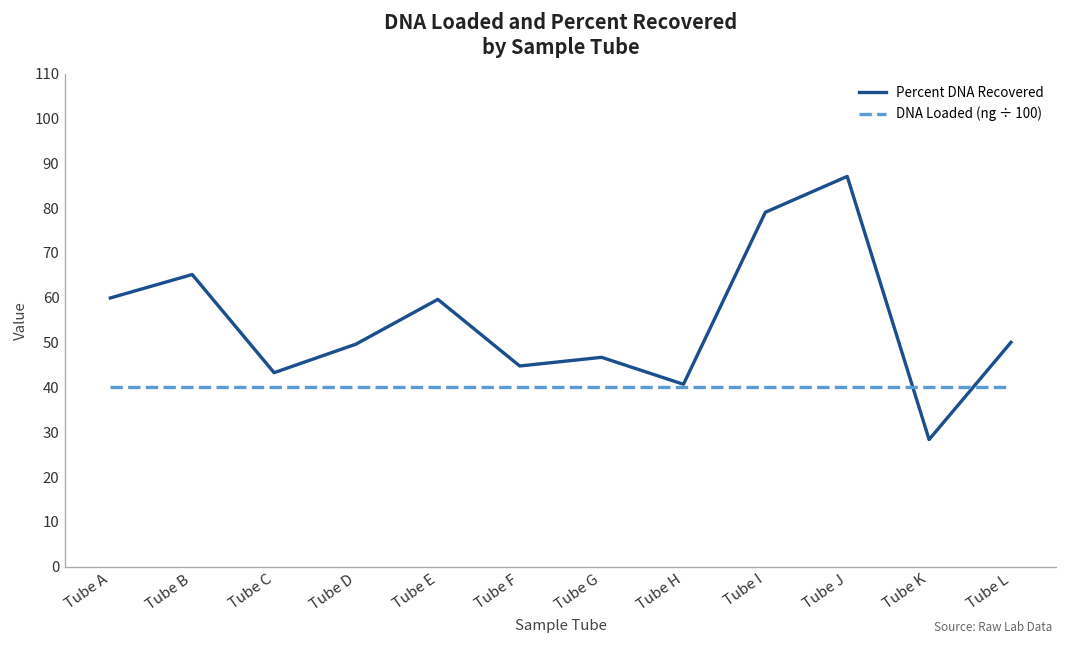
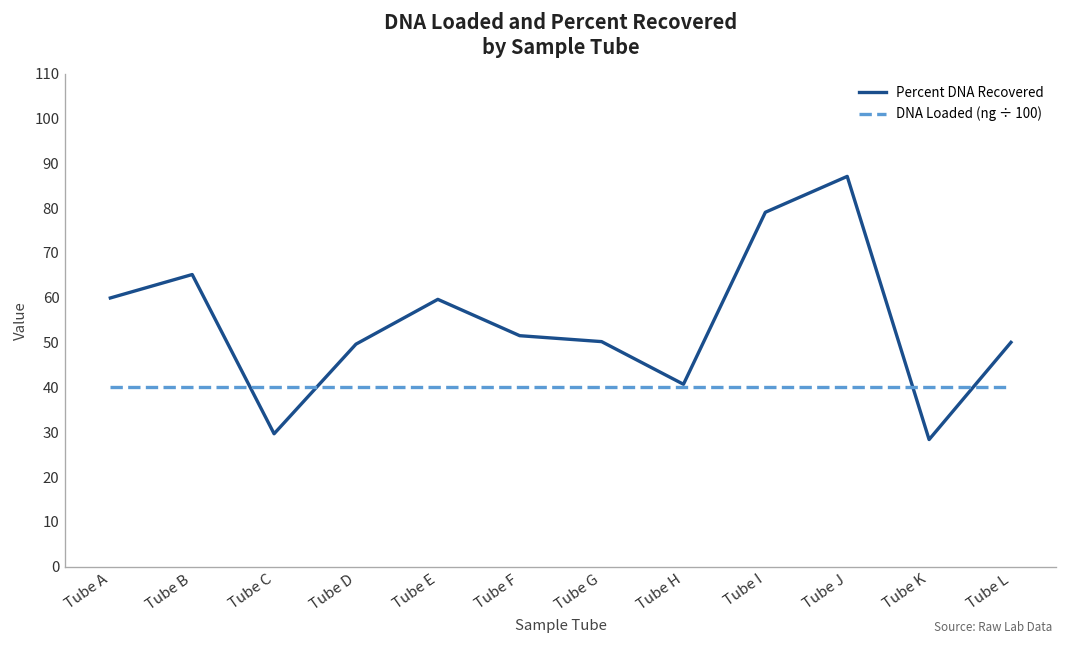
Percent DNA Recovered, Tube C: 43 -> 30
Percent DNA Recovered, Tube F: 45 -> 52
Percent DNA Recovered, Tube G: 47 -> 50
